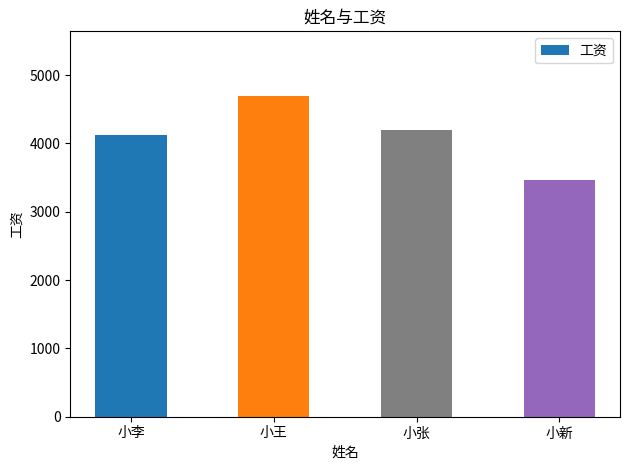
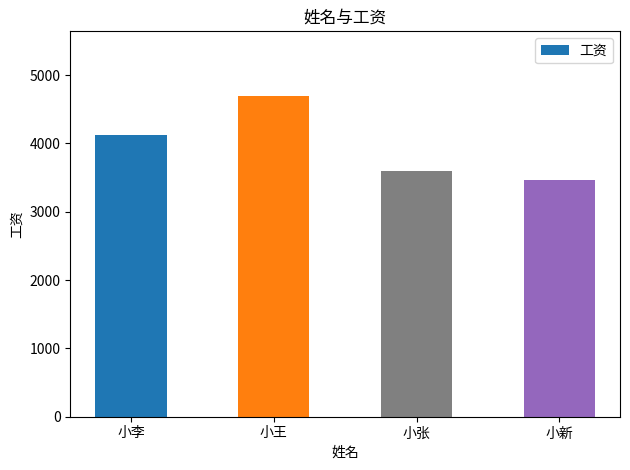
小张: 4200 -> 3600
